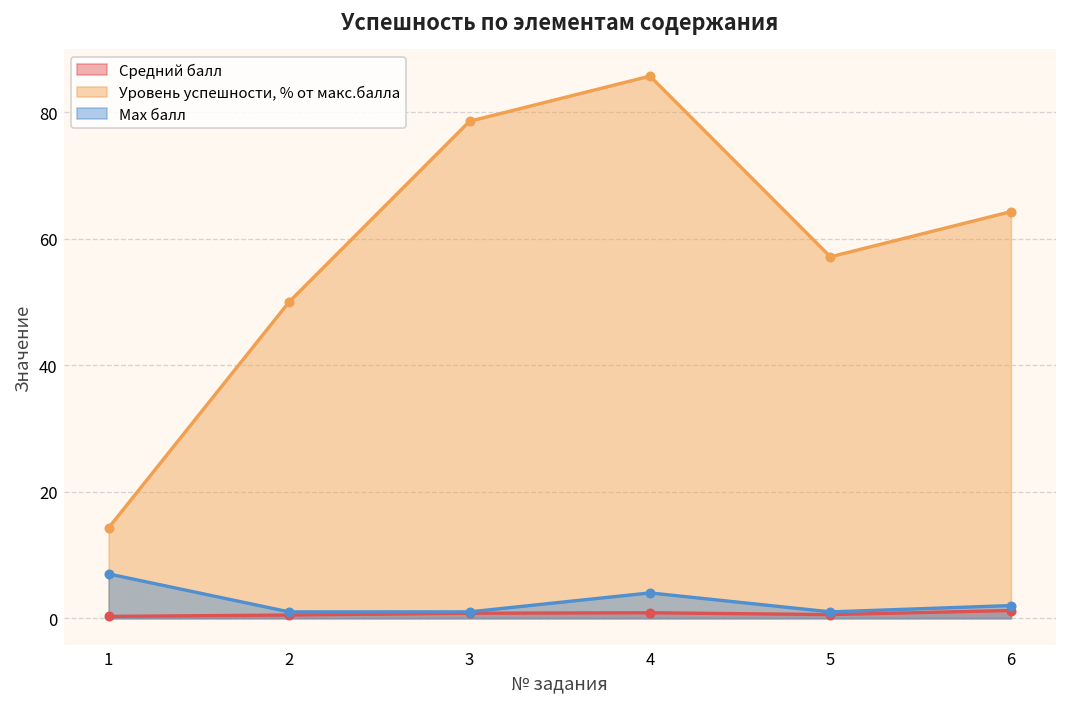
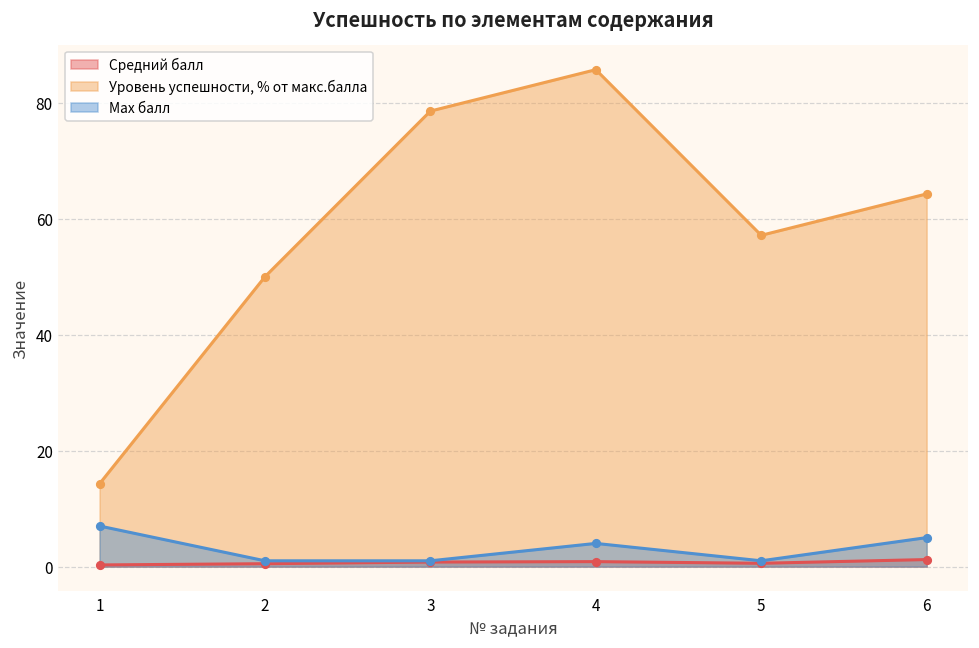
Max балл, 6: 2 -> 5
